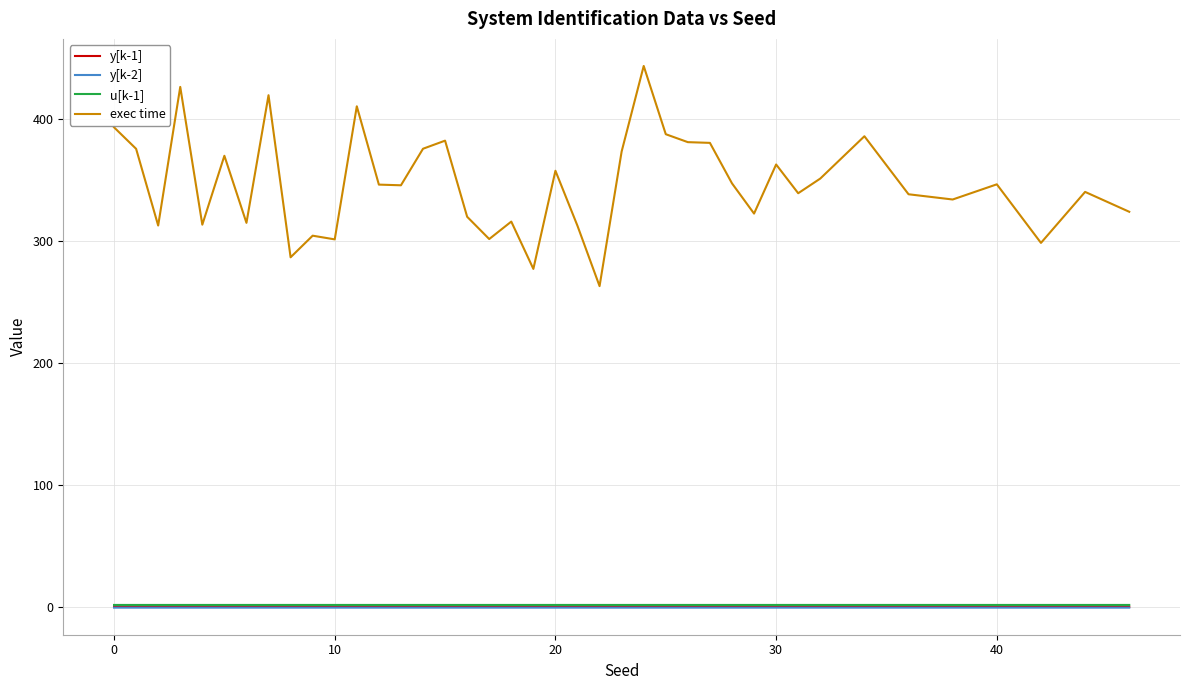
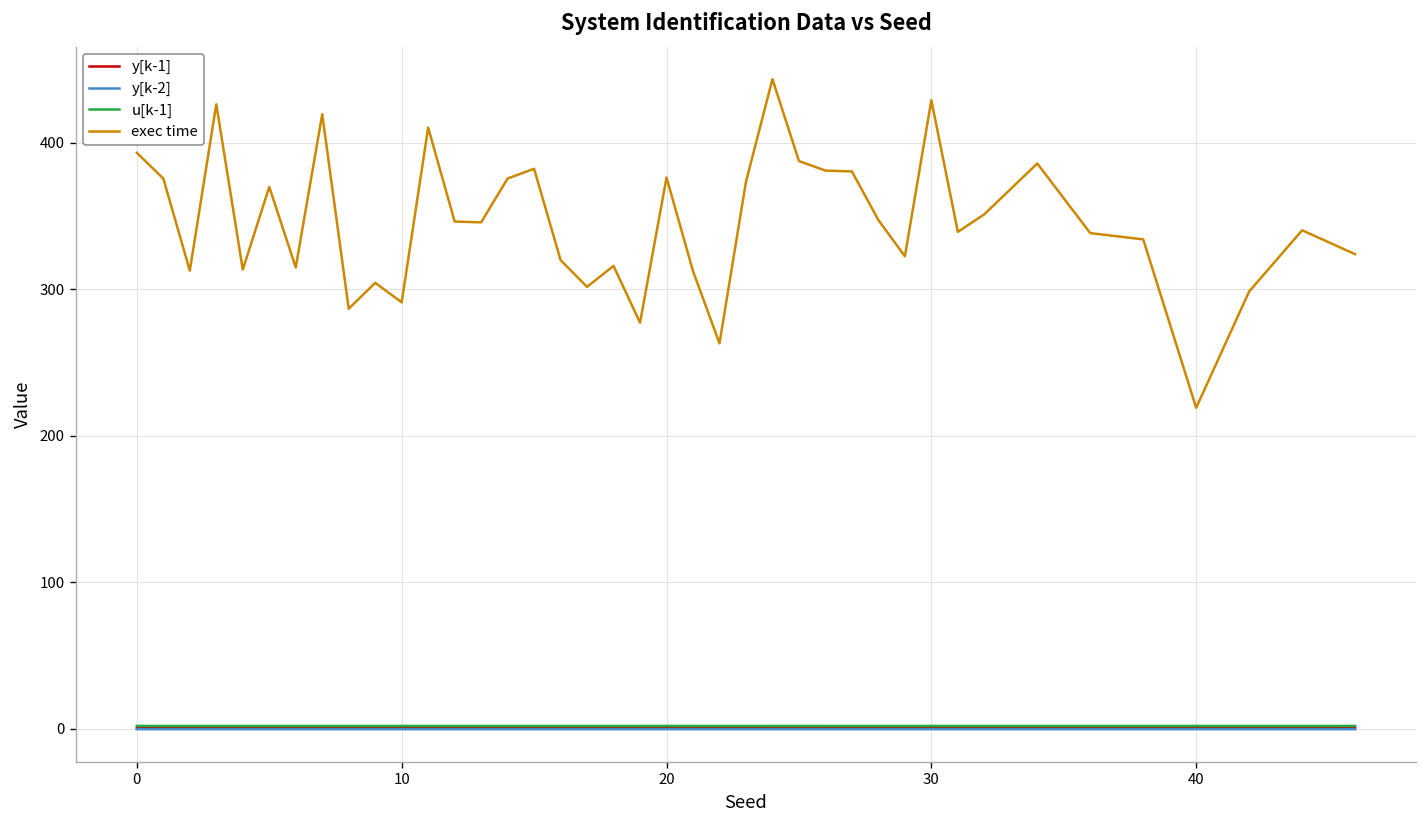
exec time, 10: 301 -> 291
exec time, 20: 357 -> 376
exec time, 30: 363 -> 429
exec time, 40: 346 -> 219
